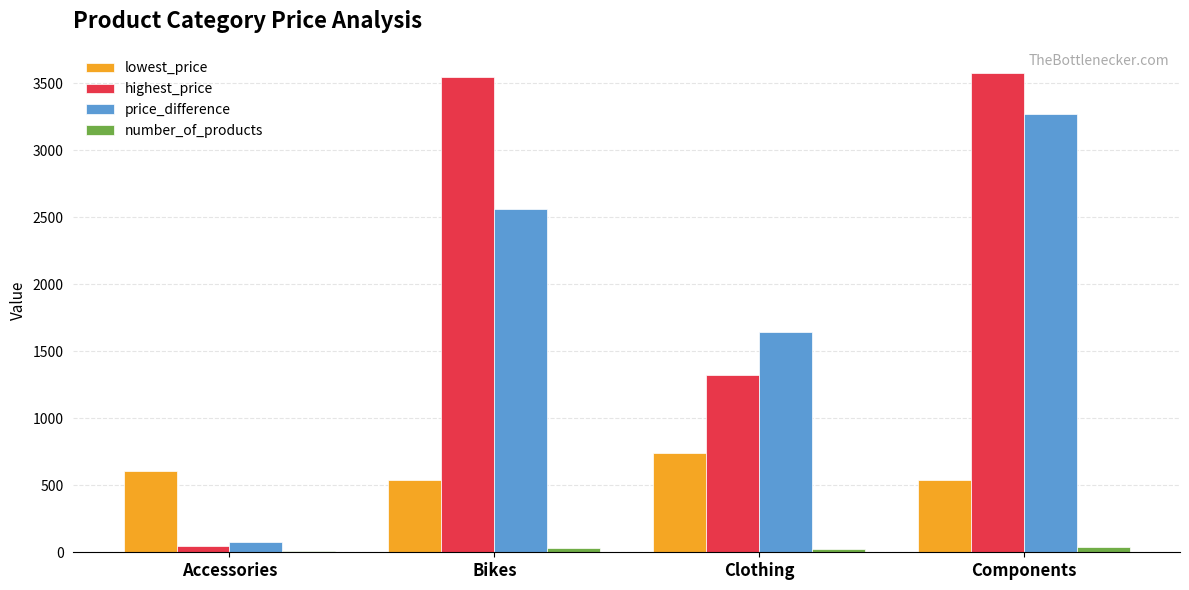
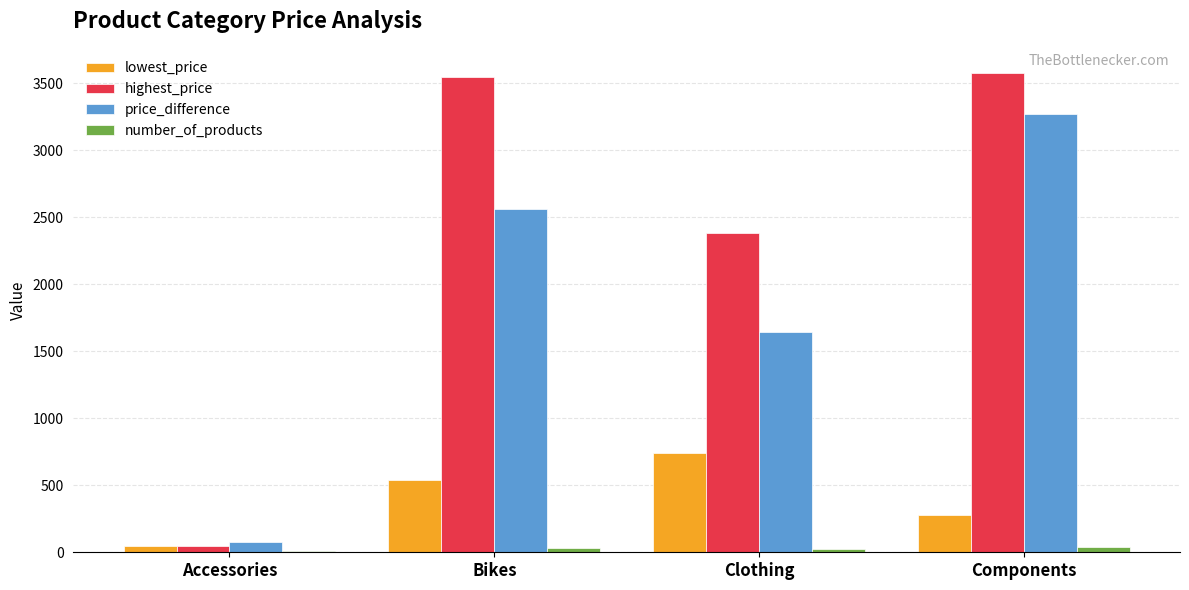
lowest_price, Accessories: 610 -> 40
highest_price, Clothing: 1320 -> 2380
lowest_price, Components: 540 -> 280
